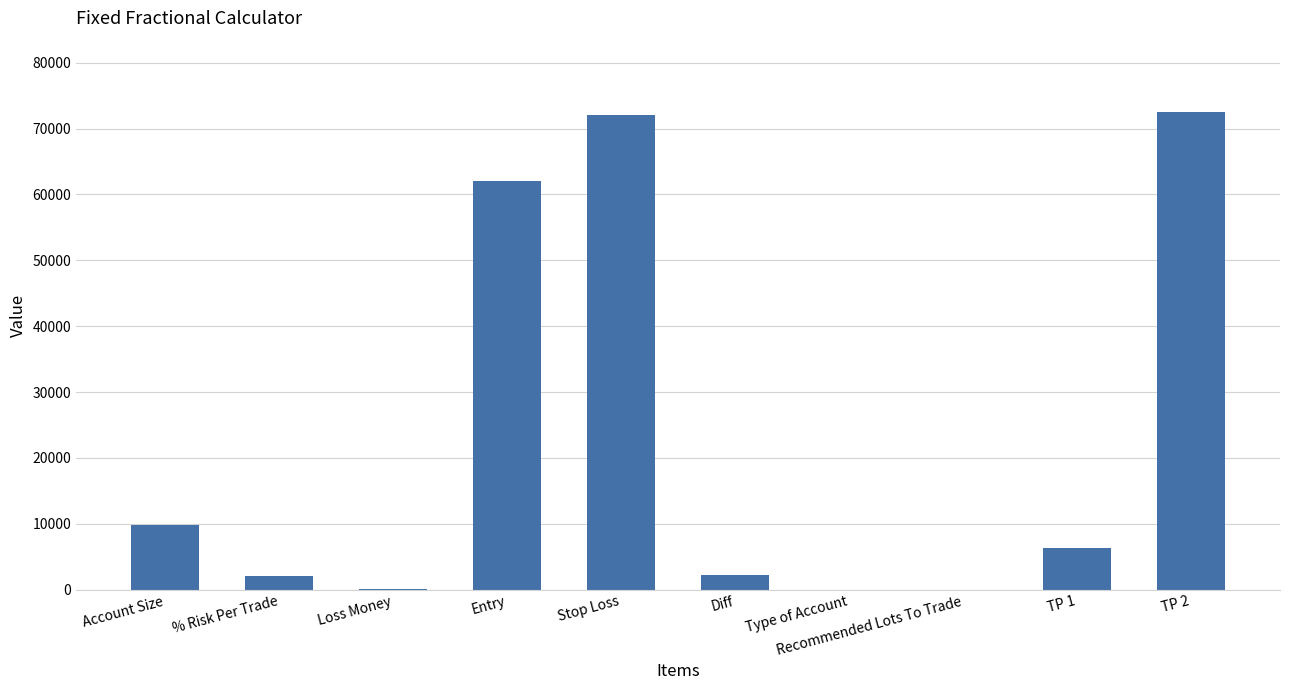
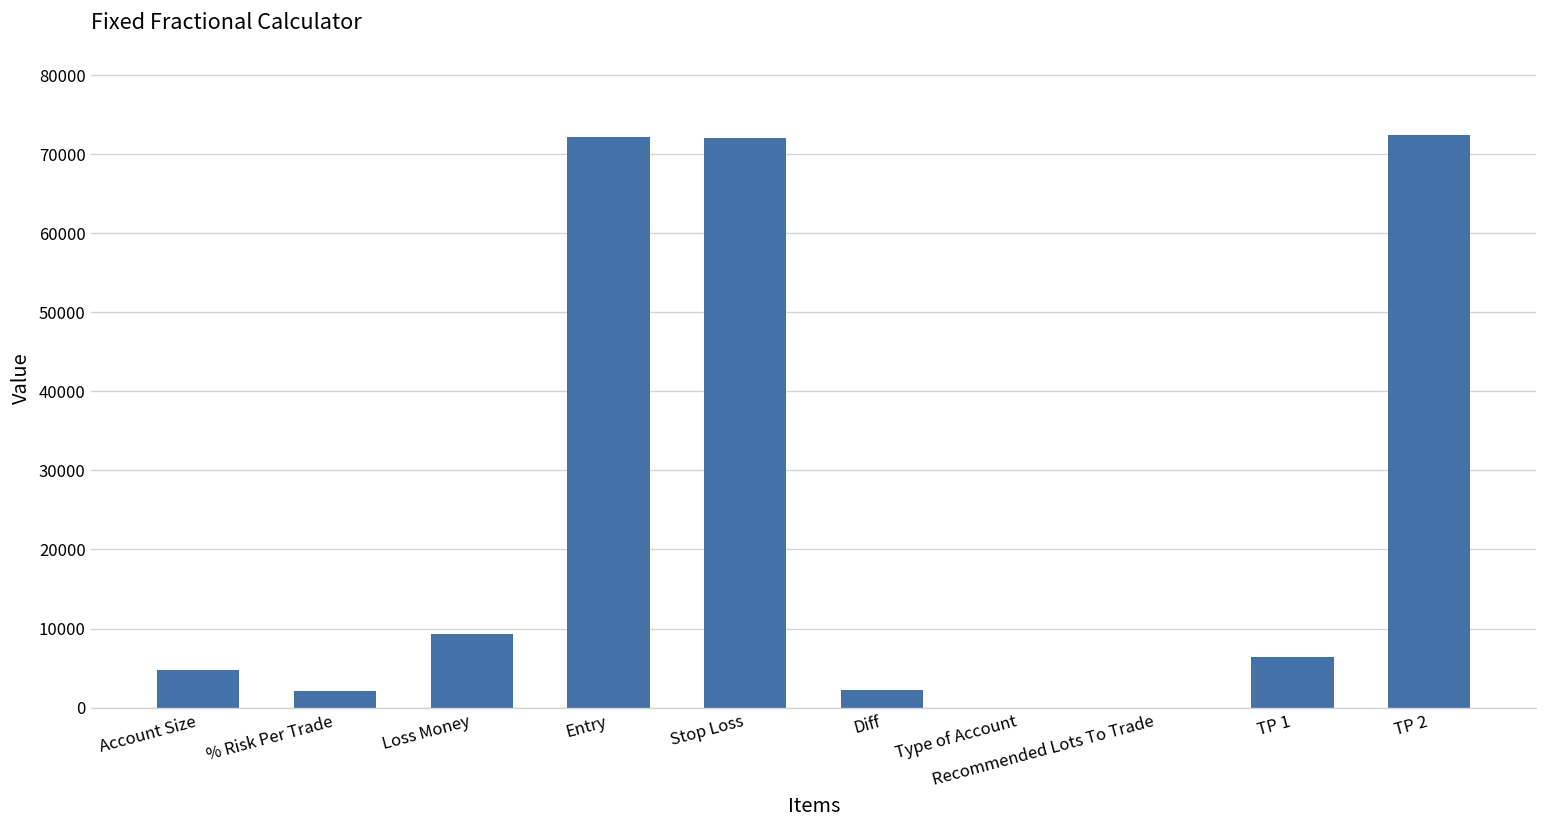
Account Size: 10000 -> 5000
Loss Money: 0 -> 9000
Entry: 62000 -> 72000
